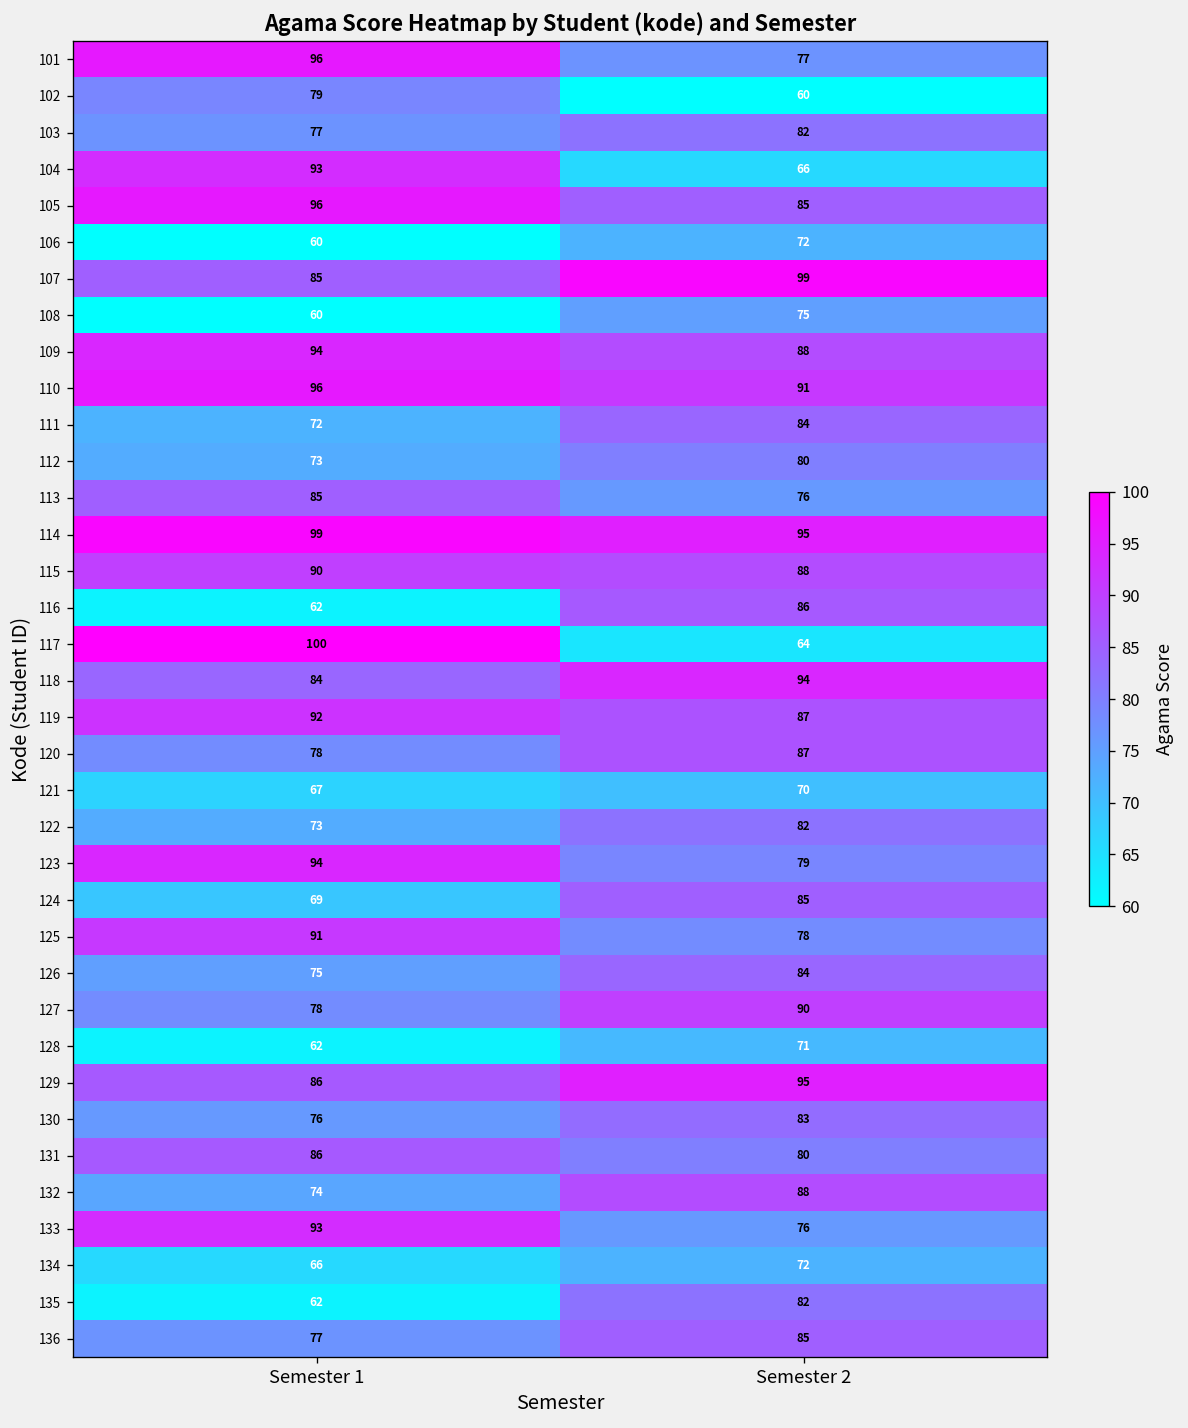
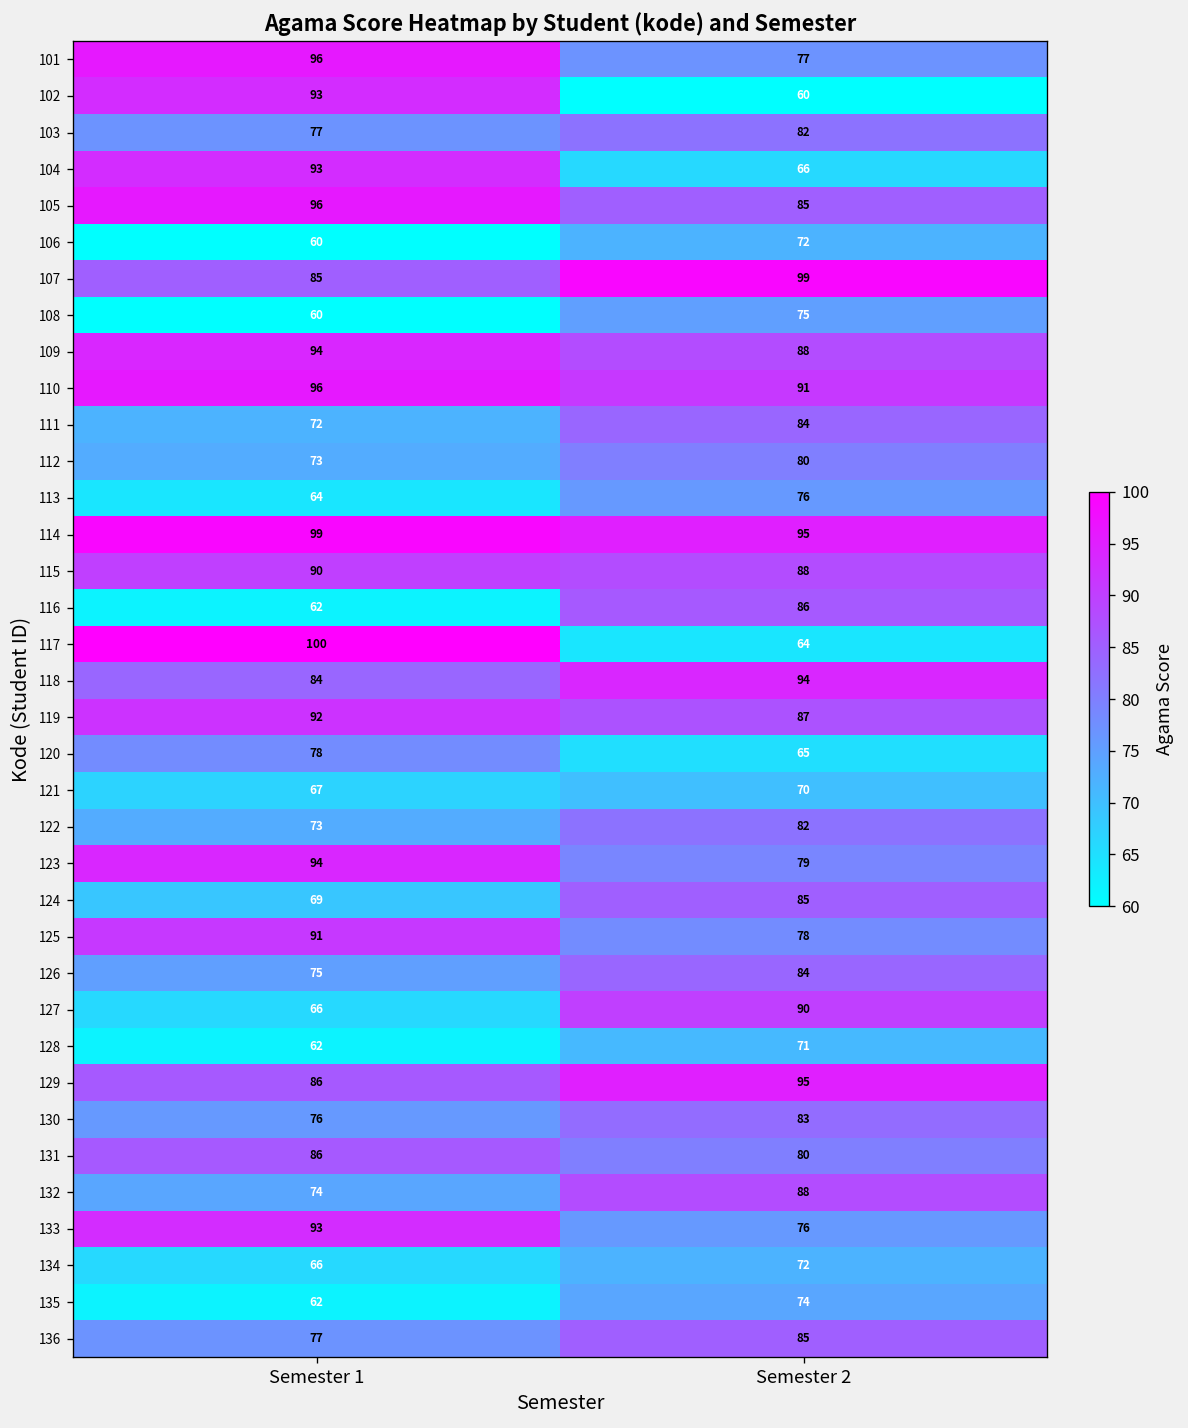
102, Semester 1: 79 -> 93
113, Semester 1: 85 -> 64
120, Semester 2: 87 -> 65
127, Semester 1: 78 -> 66
135, Semester 2: 82 -> 74
